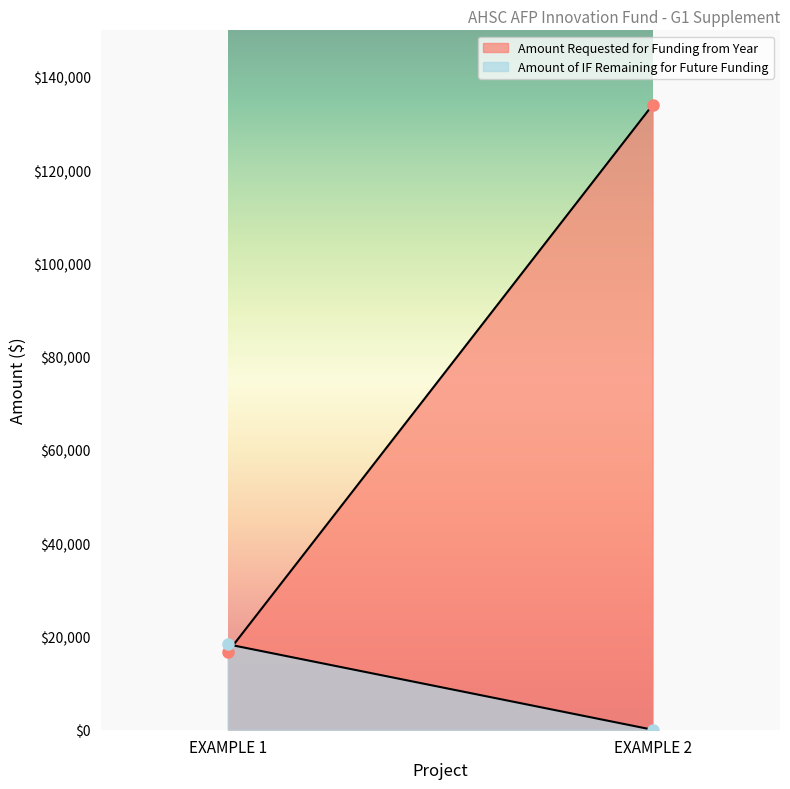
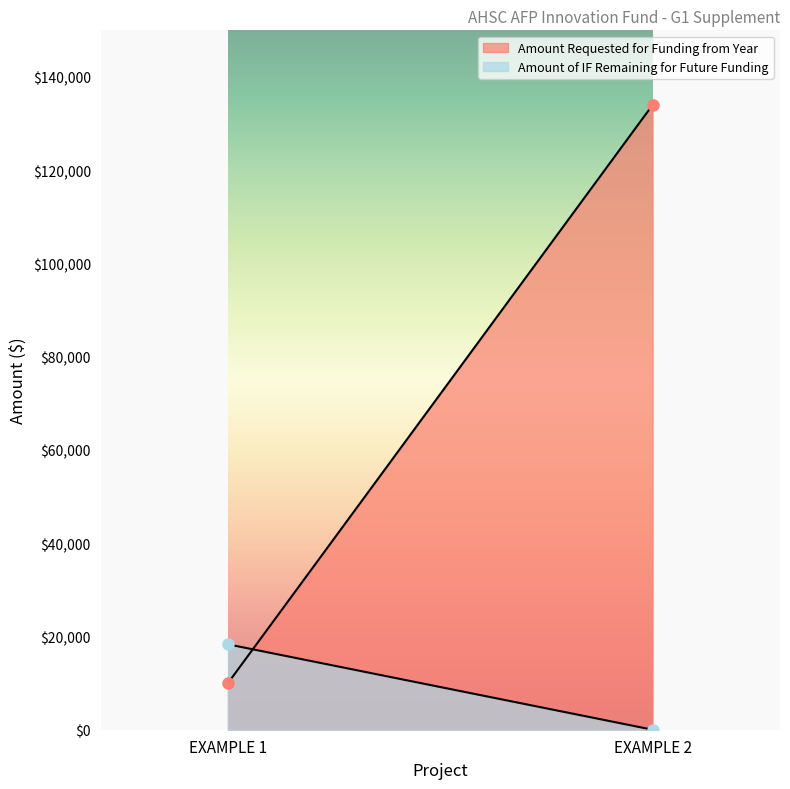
Amount Requested for Funding from Year, EXAMPLE 1: $17,000 -> $10,000
